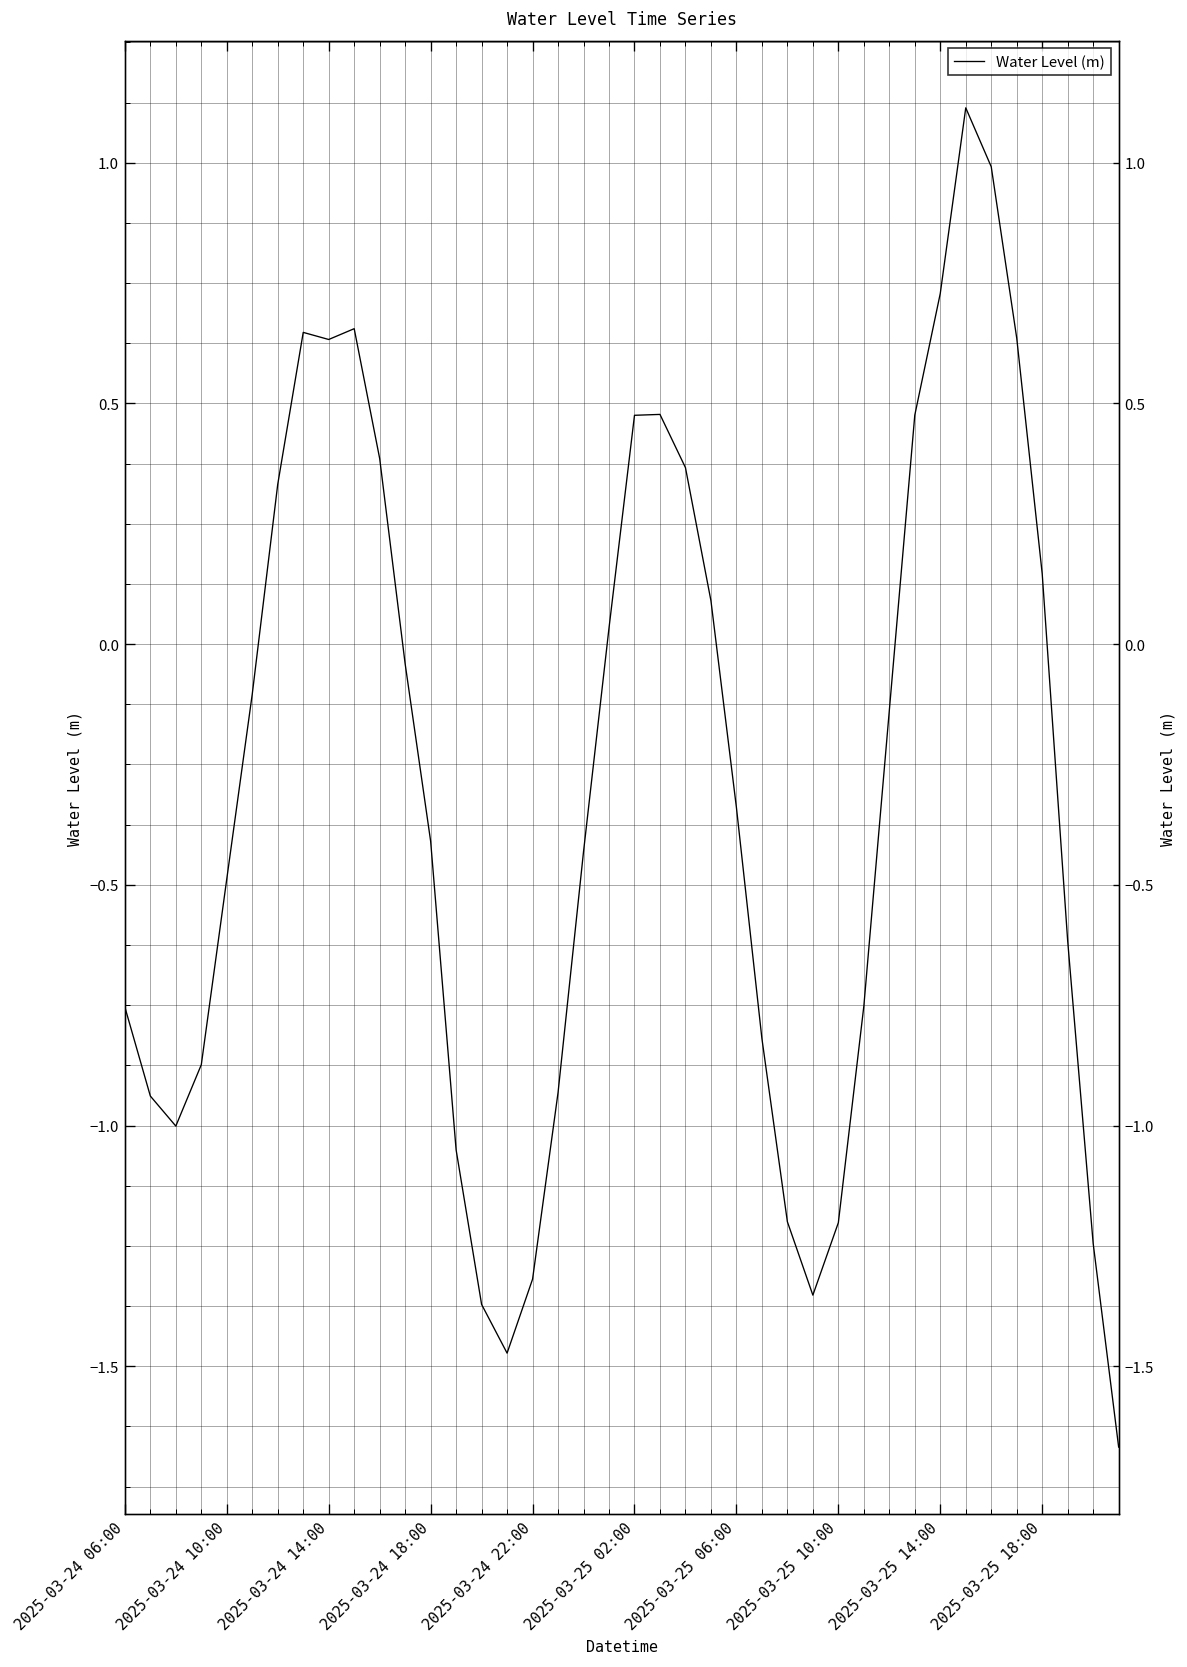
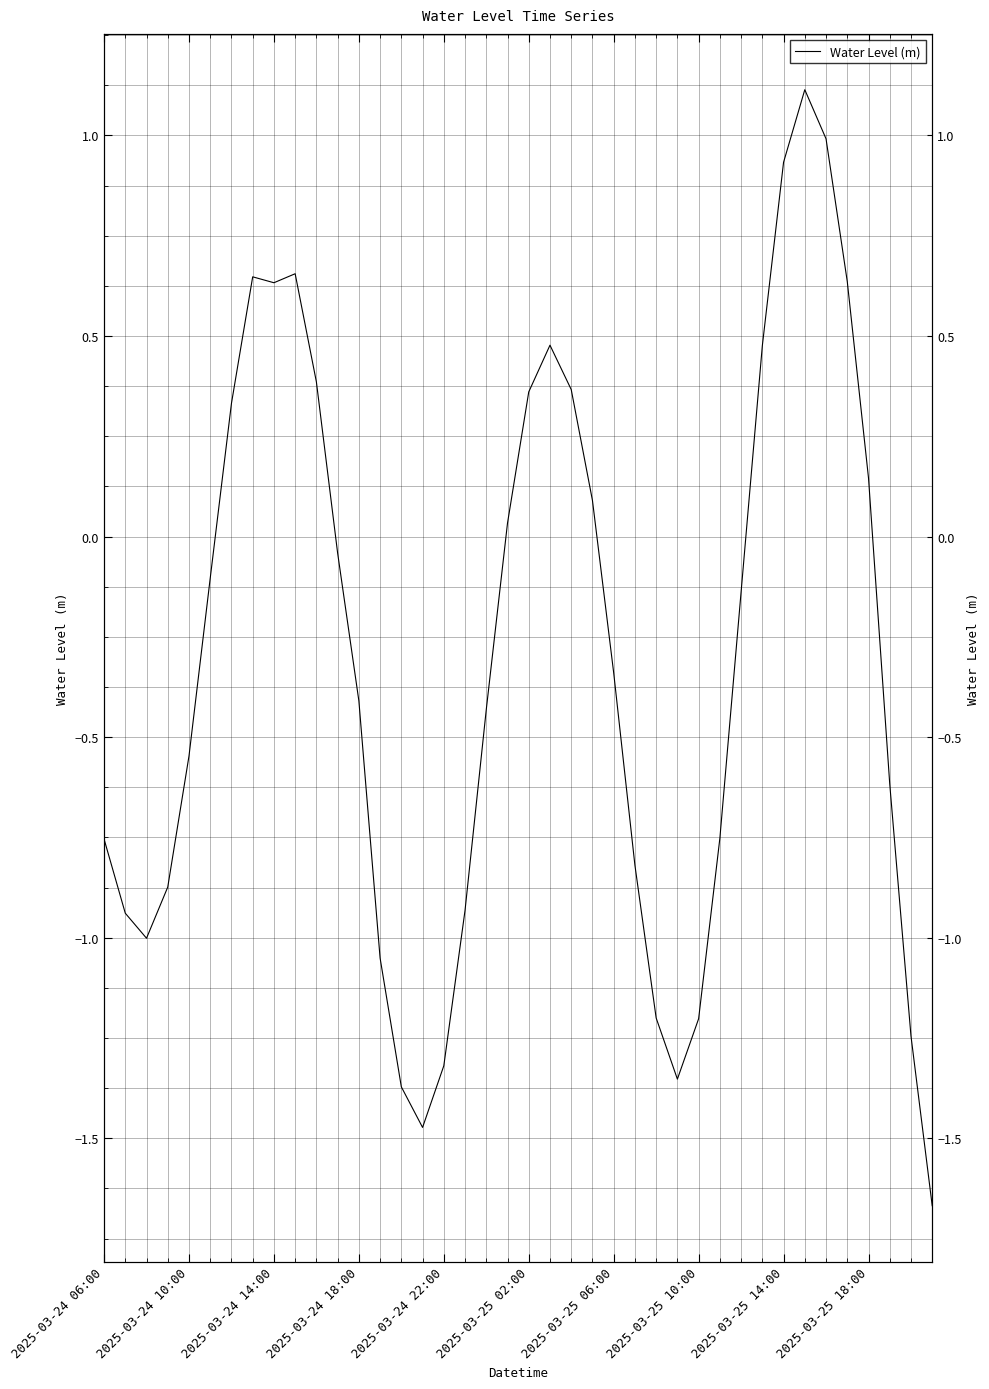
2025-03-24 10:00: -0.49 -> -0.55
2025-03-25 02:00: 0.48 -> 0.36
2025-03-25 14:00: 0.73 -> 0.93
